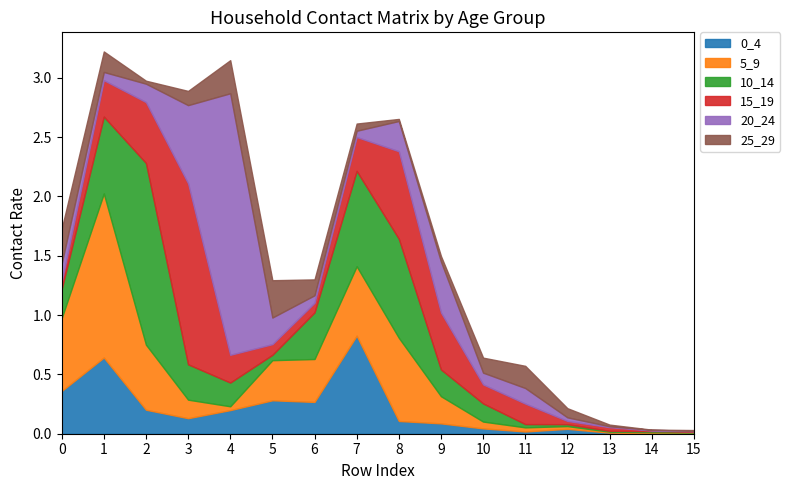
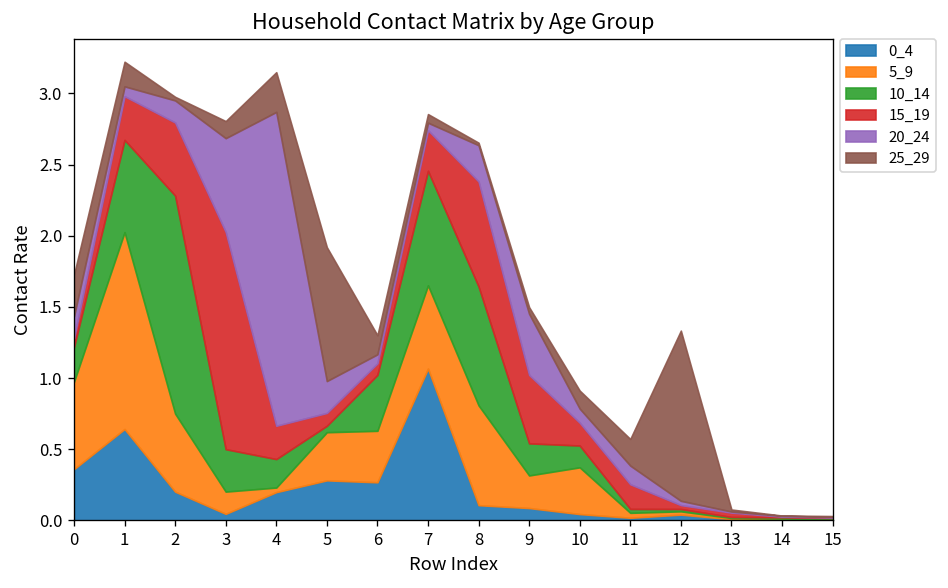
0_4, 3: 0.13 -> 0.05
25_29, 5: 0.31 -> 0.94
0_4, 7: 0.83 -> 1.07
5_9, 10: 0.06 -> 0.33
25_29, 12: 0.08 -> 1.20
